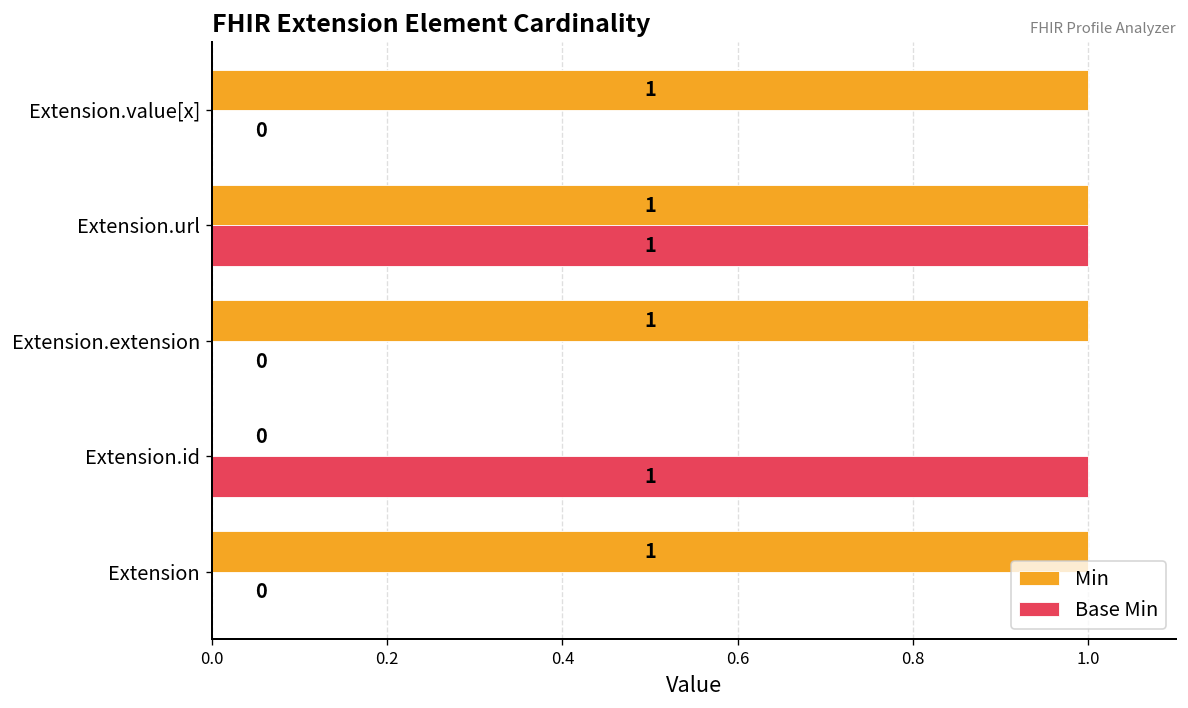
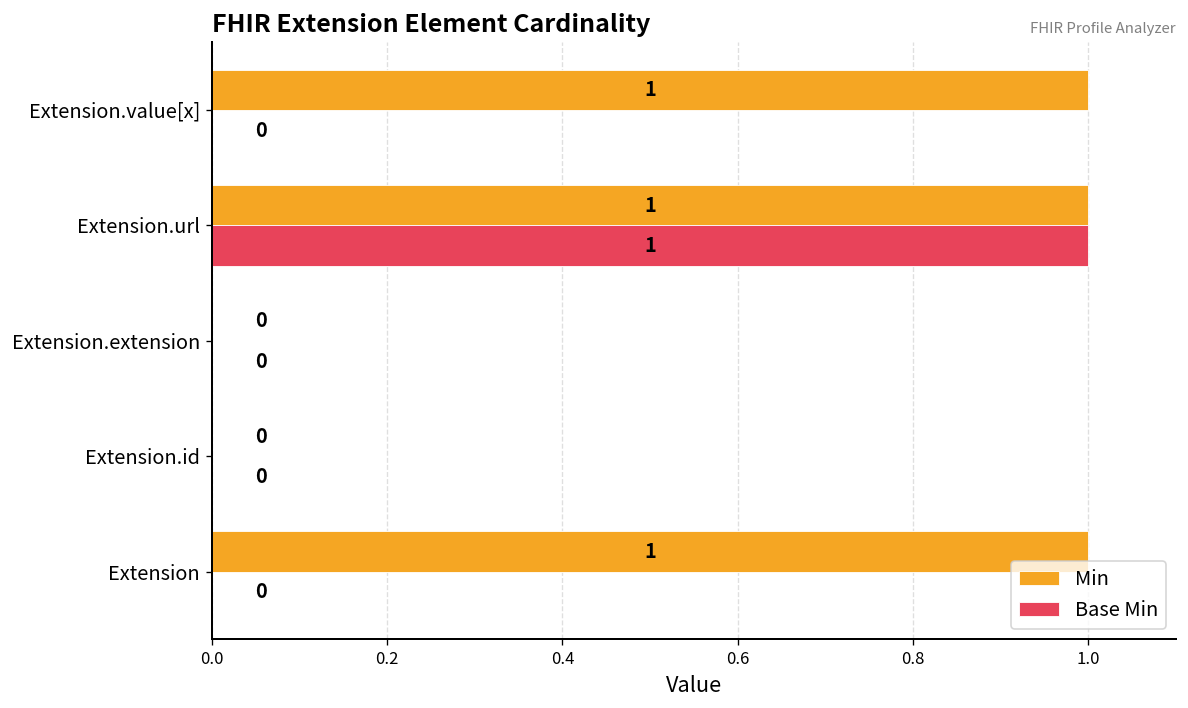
Min, Extension.extension: 1 -> 0
Base Min, Extension.id: 1 -> 0
